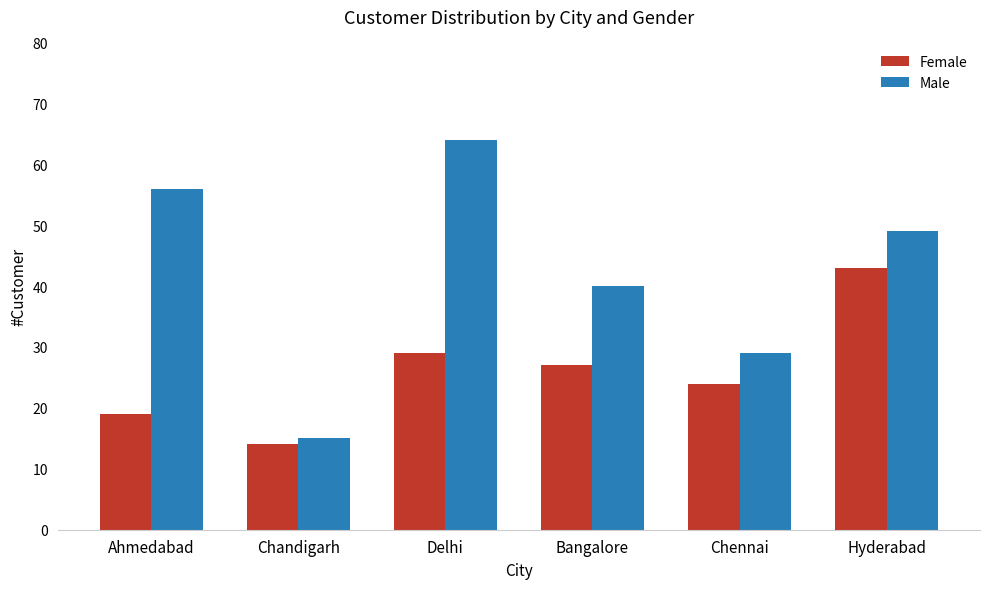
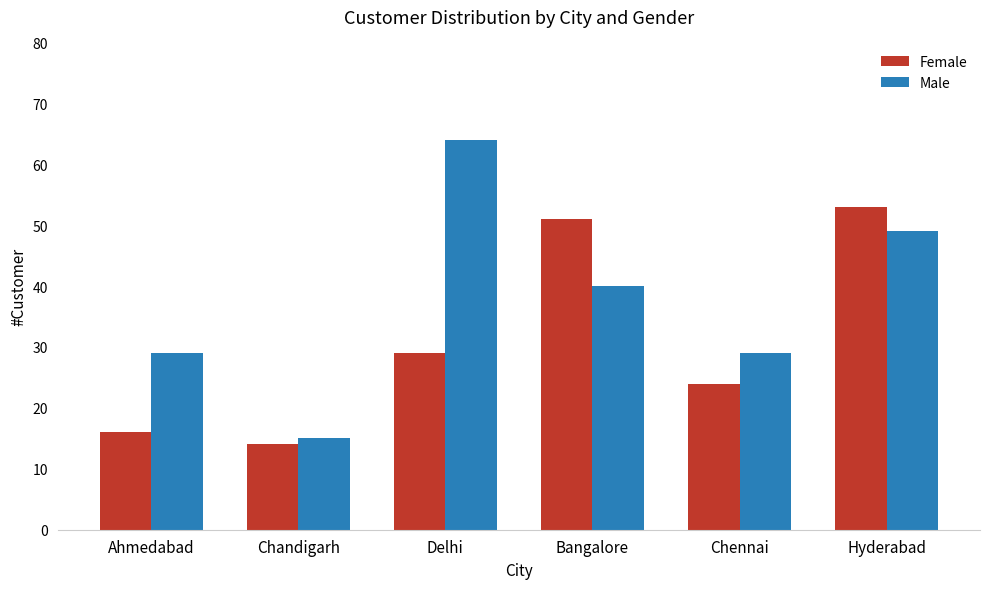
Female, Ahmedabad: 19 -> 16
Male, Ahmedabad: 56 -> 29
Female, Bangalore: 27 -> 51
Female, Hyderabad: 43 -> 53
